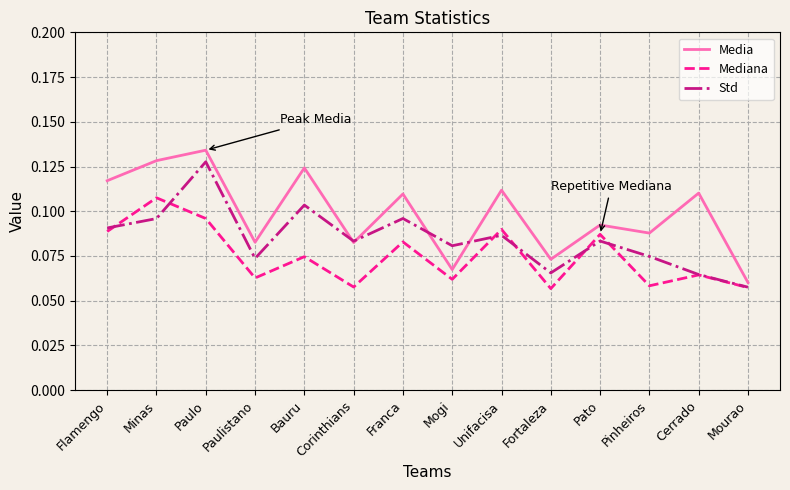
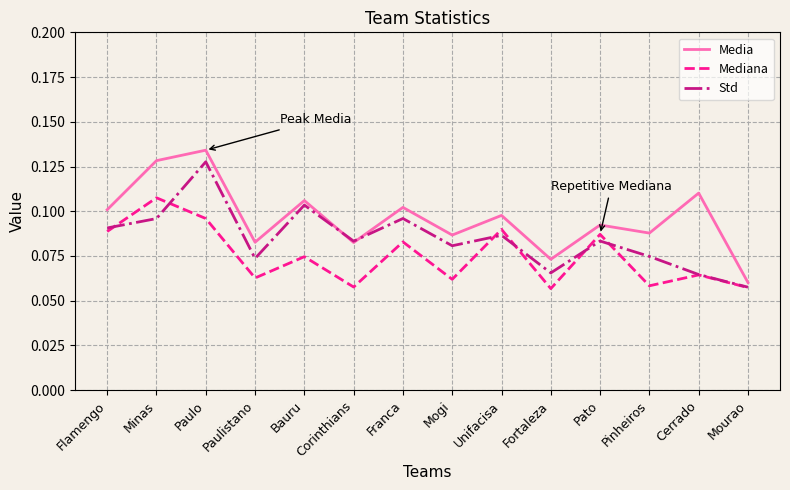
Media, Flamengo: 0.117 -> 0.101
Media, Bauru: 0.124 -> 0.106
Media, Franca: 0.110 -> 0.102
Media, Mogi: 0.067 -> 0.087
Media, Unifacisa: 0.112 -> 0.098
